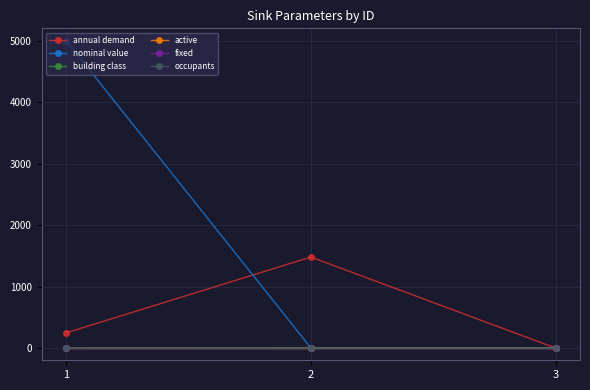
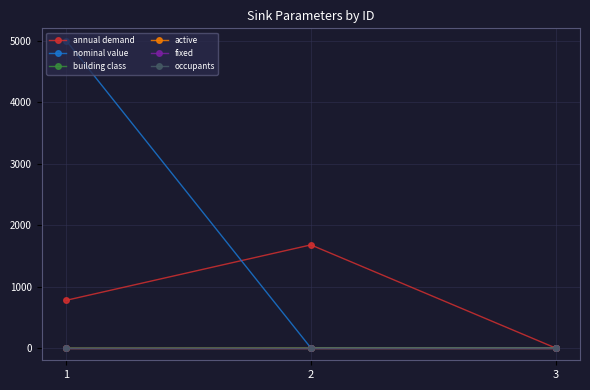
annual demand, 1: 200 -> 800
annual demand, 2: 1500 -> 1700
